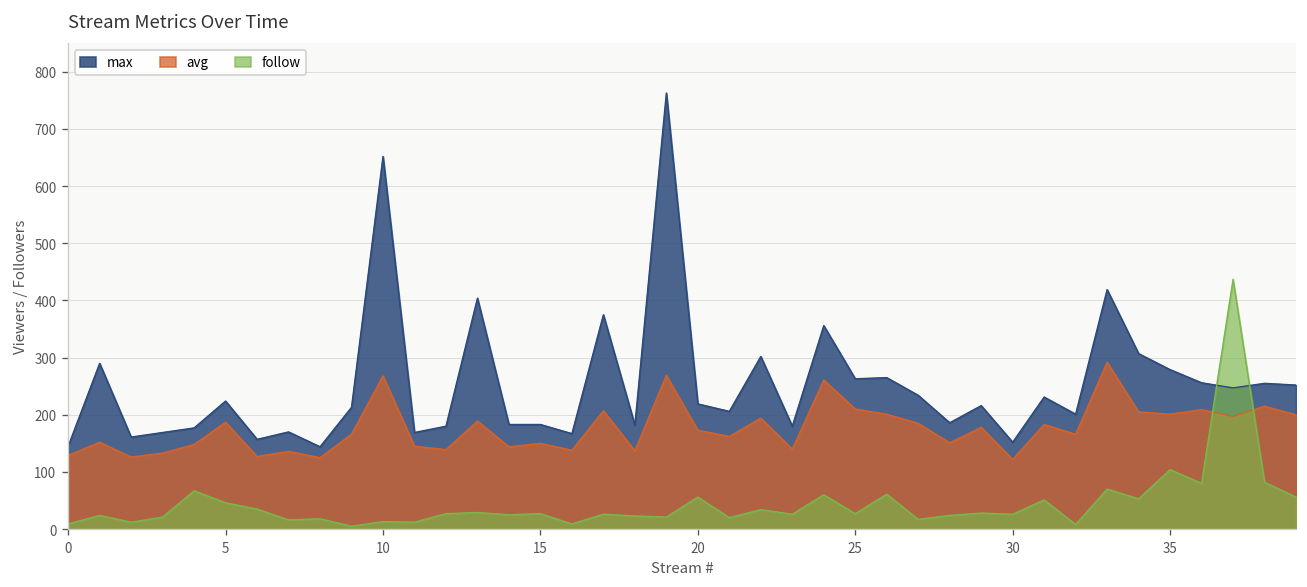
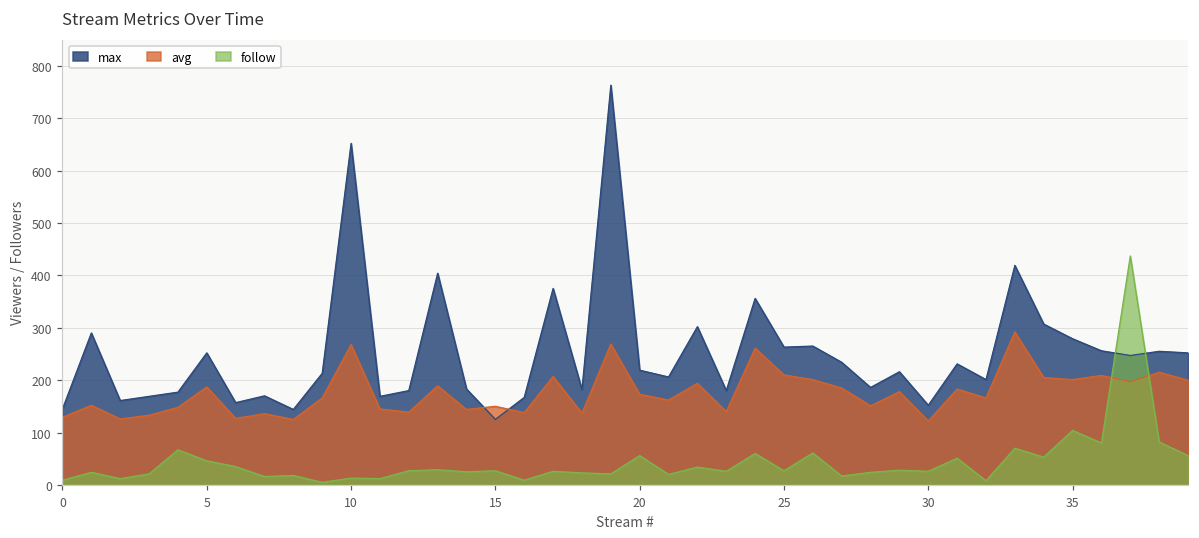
max, 5: 220 -> 250
max, 15: 180 -> 130
